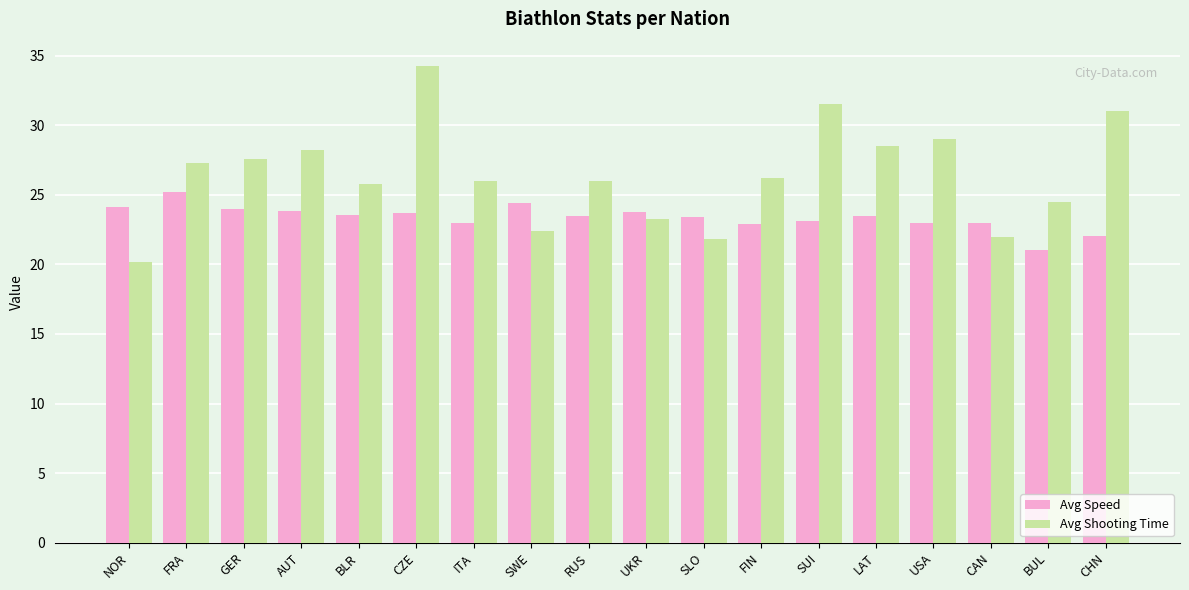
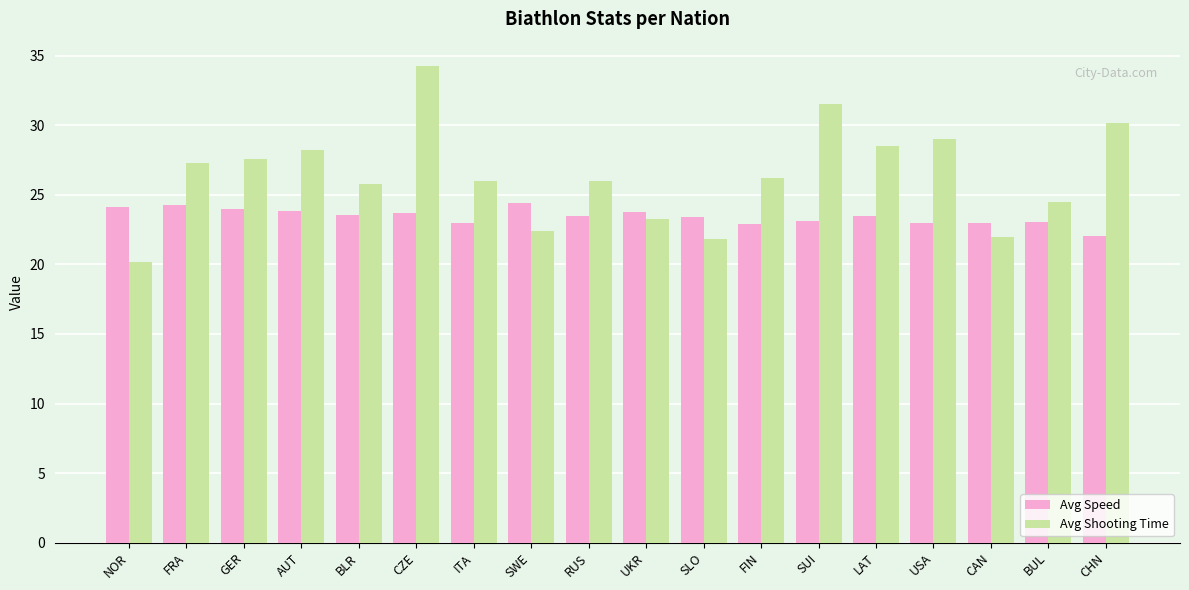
Avg Speed, FRA: 25.2 -> 24.3
Avg Speed, BUL: 21.1 -> 23.1
Avg Shooting Time, CHN: 31.0 -> 30.2
